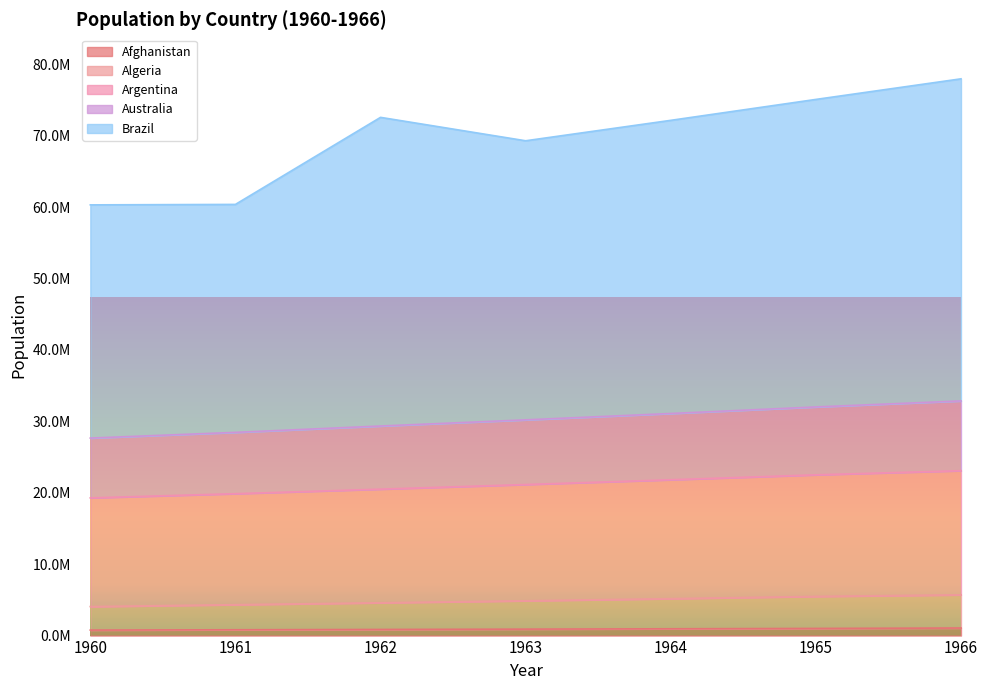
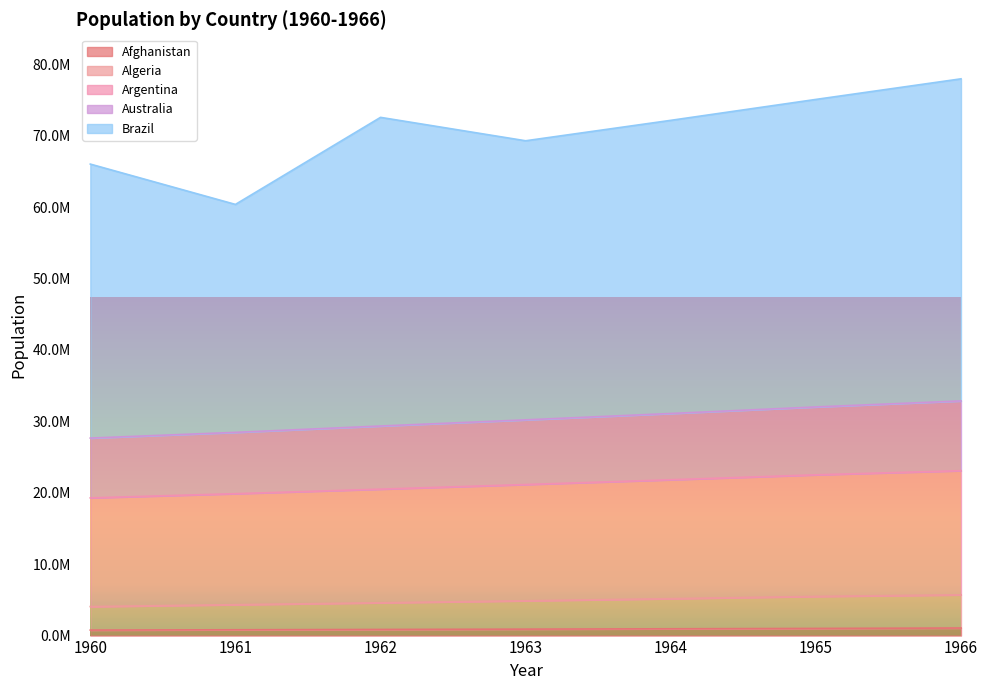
Brazil, 1960: 33000000 -> 38000000
